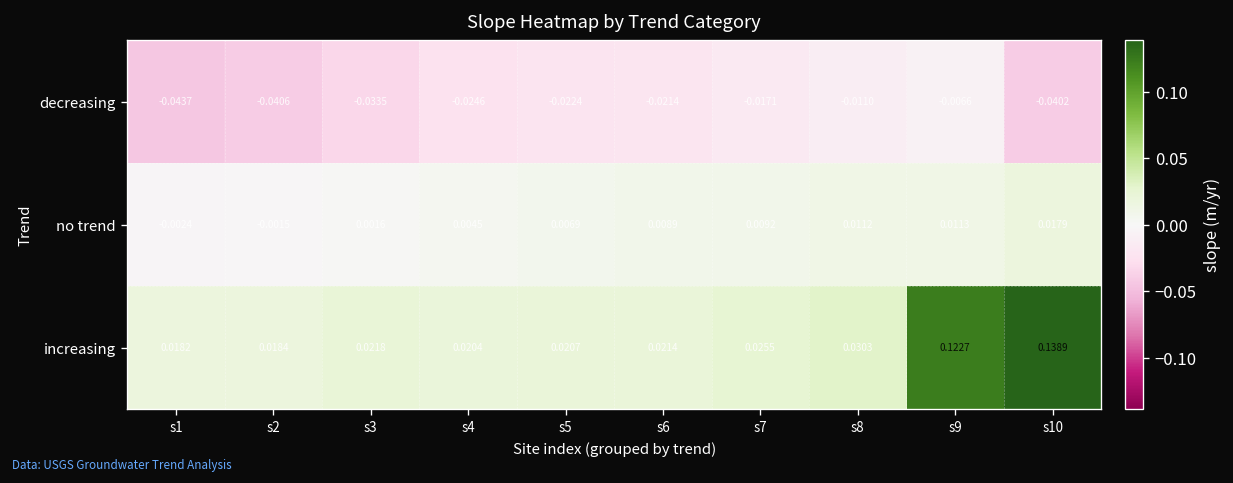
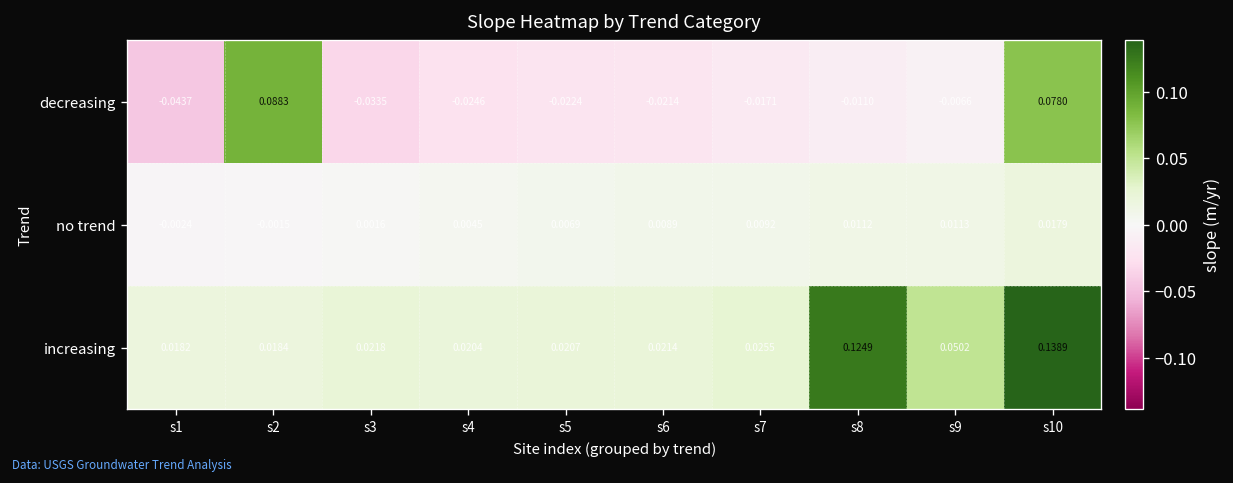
decreasing, s2: -0.0406 -> 0.0883
decreasing, s10: -0.0402 -> 0.0780
increasing, s8: 0.0303 -> 0.1249
increasing, s9: 0.1227 -> 0.0502
